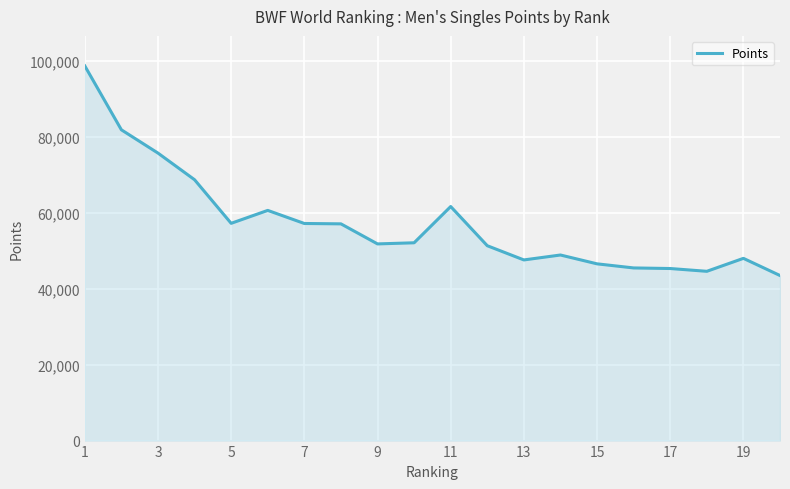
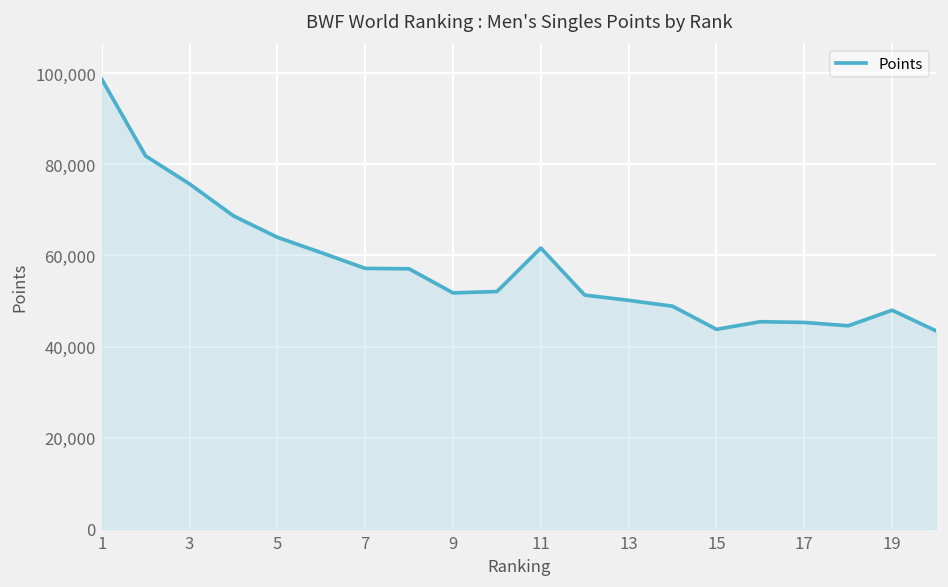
5: 57,000 -> 64,000
13: 48,000 -> 50,000
15: 47,000 -> 44,000
